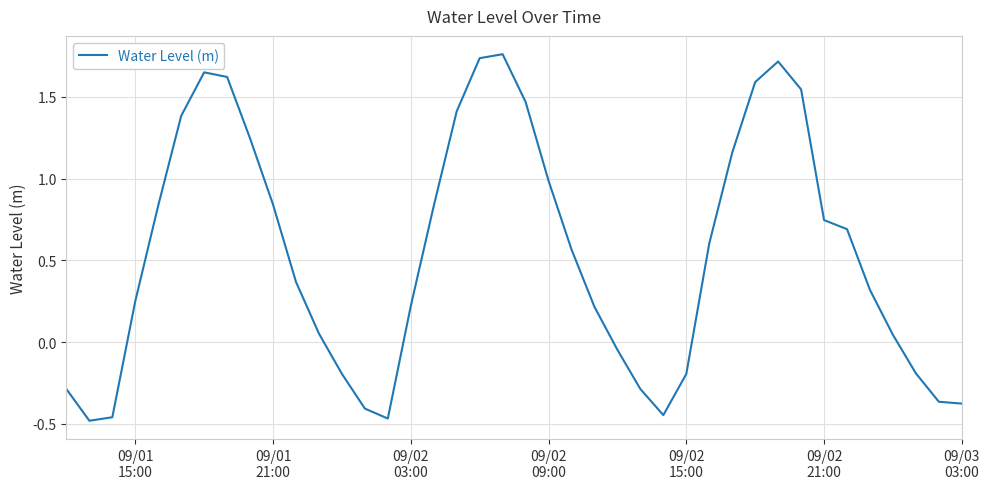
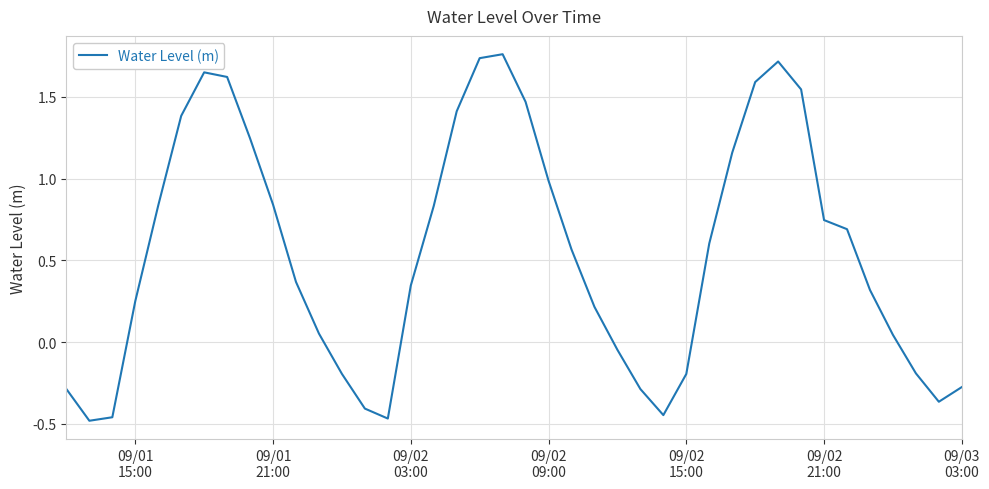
09/02 03:00: 0.22 -> 0.35
09/03 03:00: -0.38 -> -0.28
